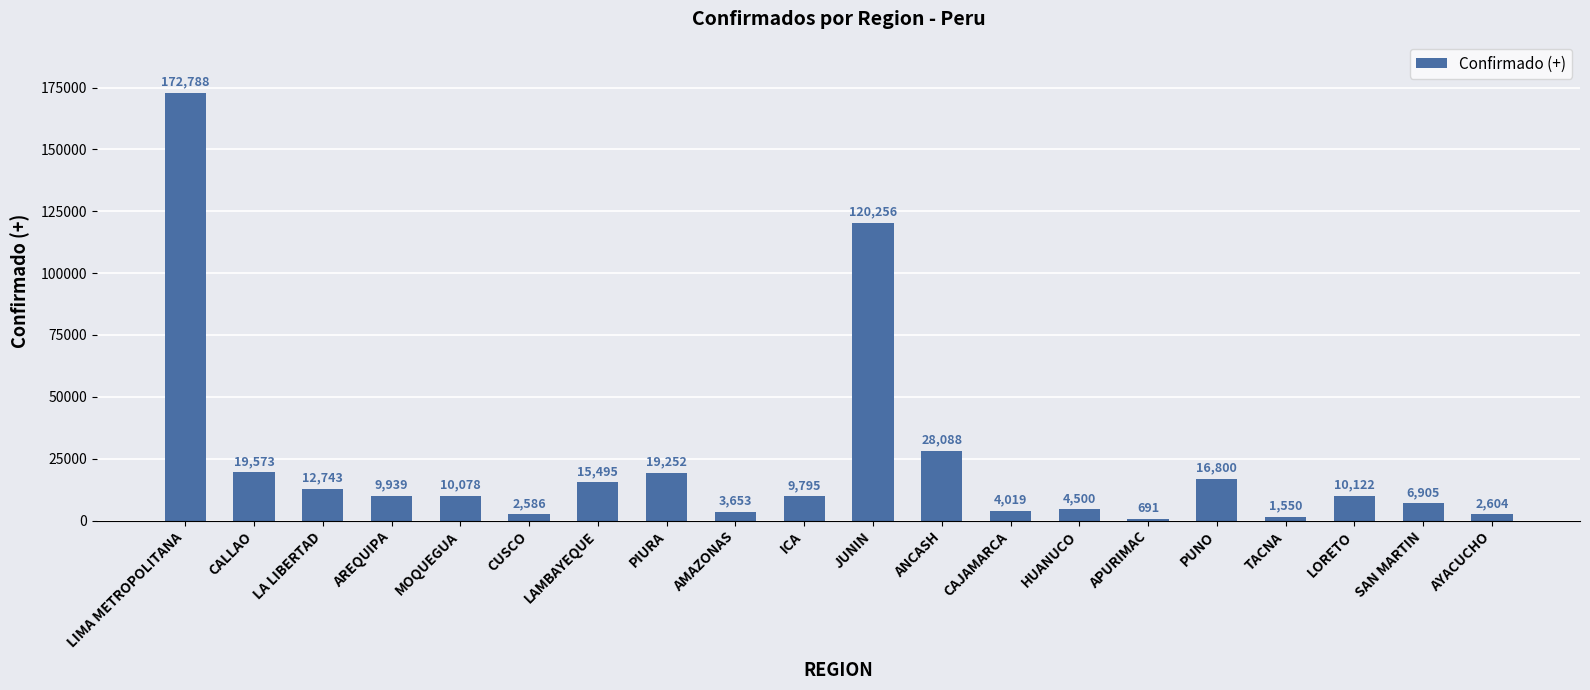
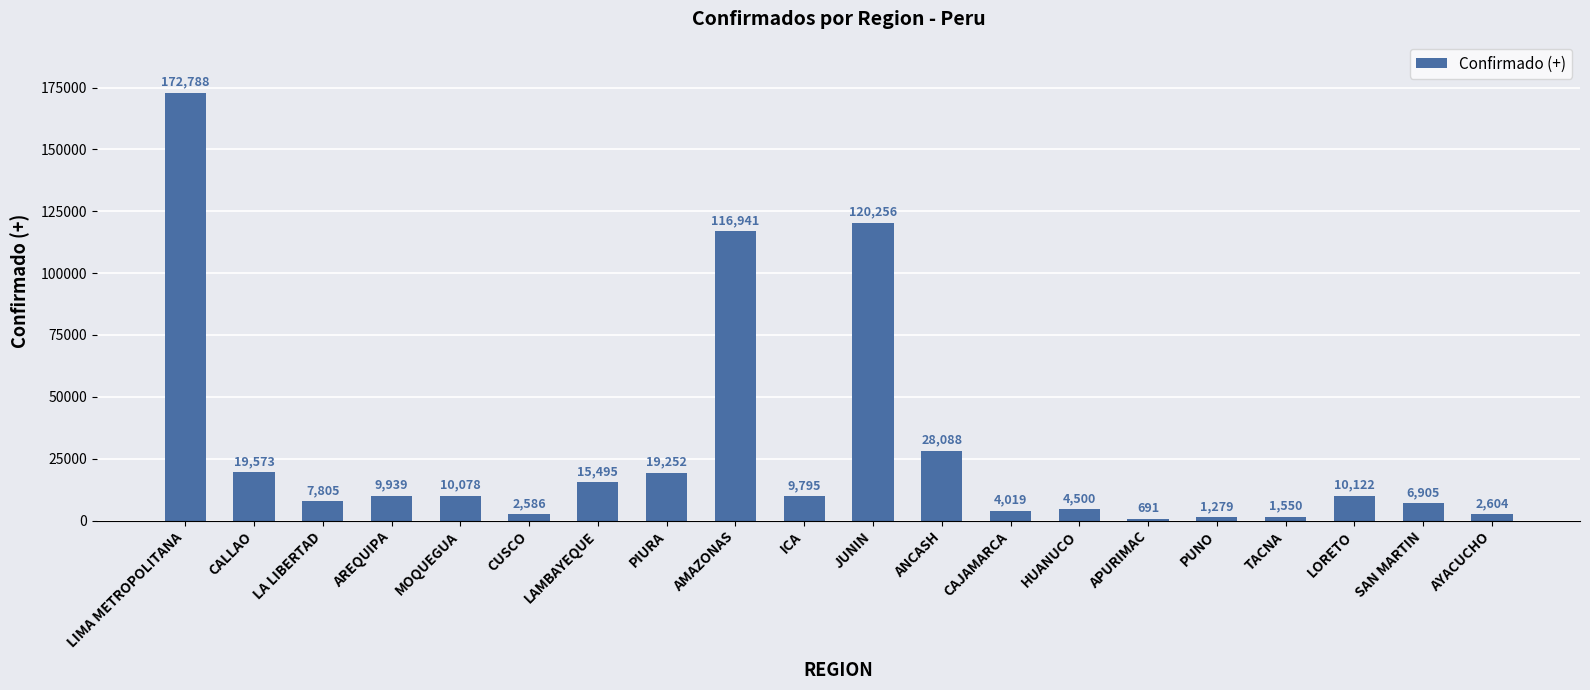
LA LIBERTAD: 12,743 -> 7,805
AMAZONAS: 3,653 -> 116,941
PUNO: 16,800 -> 1,279
